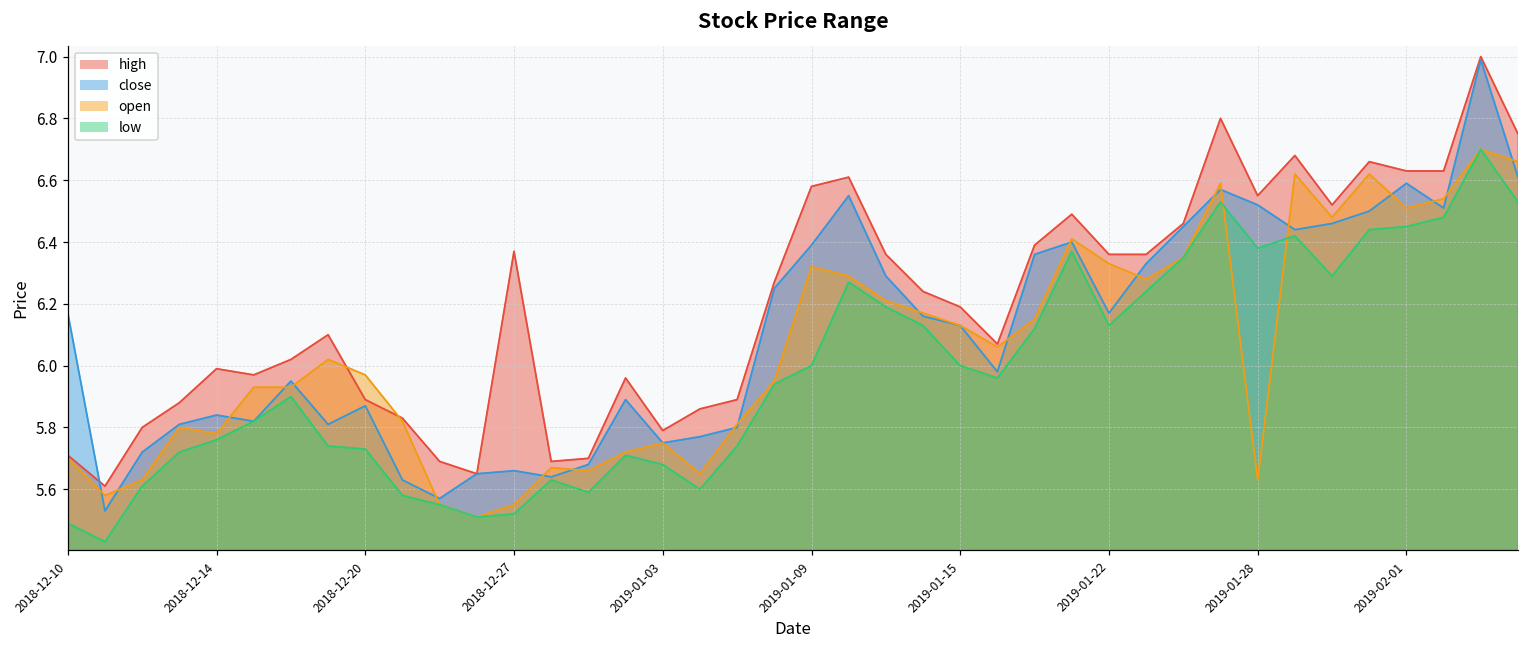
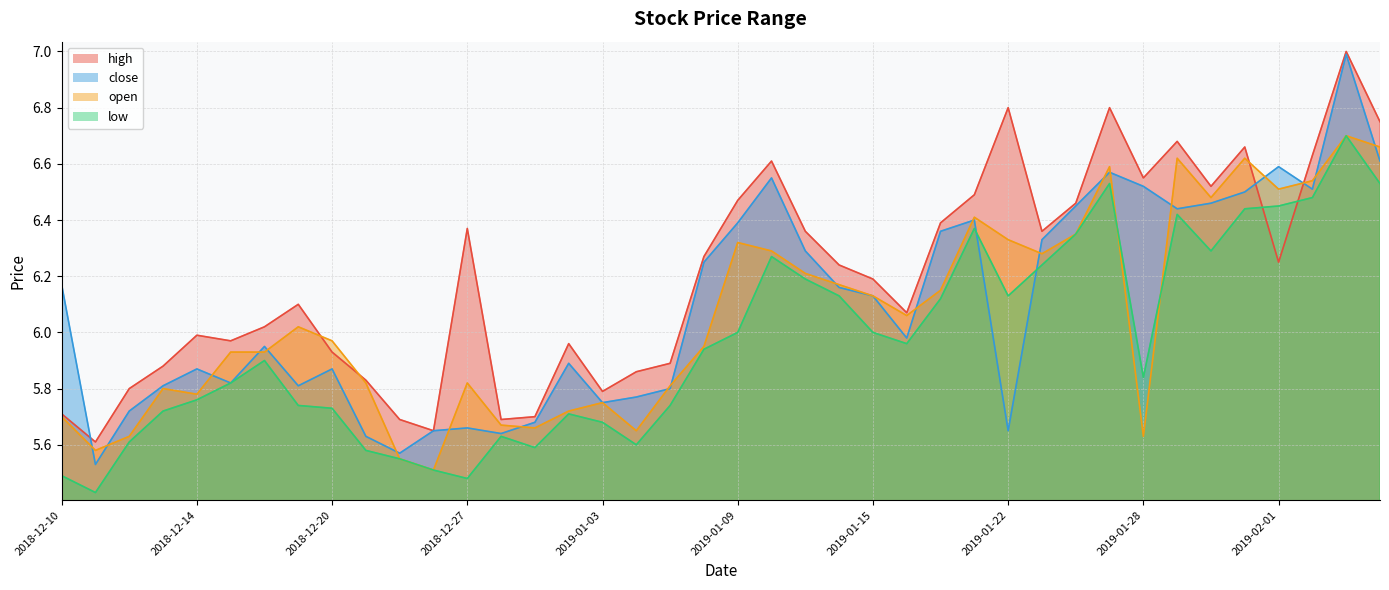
close, 2018-12-14: 5.84 -> 5.87
high, 2018-12-20: 5.89 -> 5.93
open, 2018-12-27: 5.55 -> 5.82
low, 2018-12-27: 5.52 -> 5.48
high, 2019-01-09: 6.58 -> 6.47
high, 2019-01-22: 6.36 -> 6.80
close, 2019-01-22: 6.17 -> 5.65
low, 2019-01-28: 6.38 -> 5.84
high, 2019-02-01: 6.63 -> 6.25
